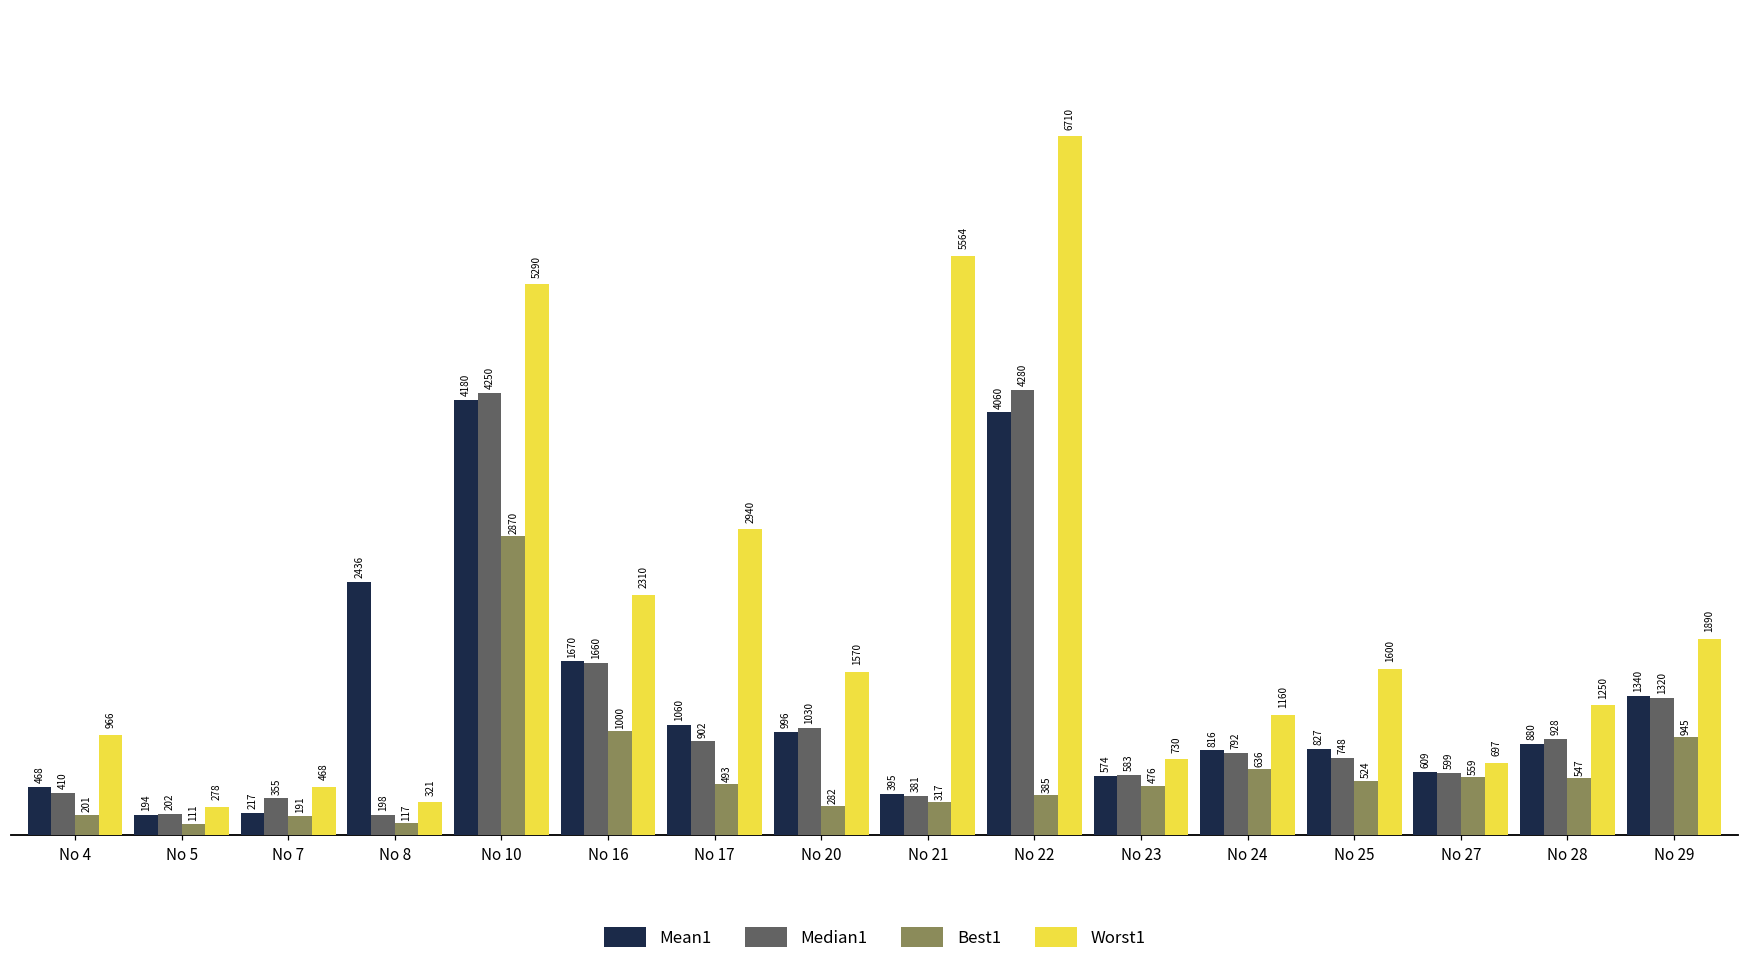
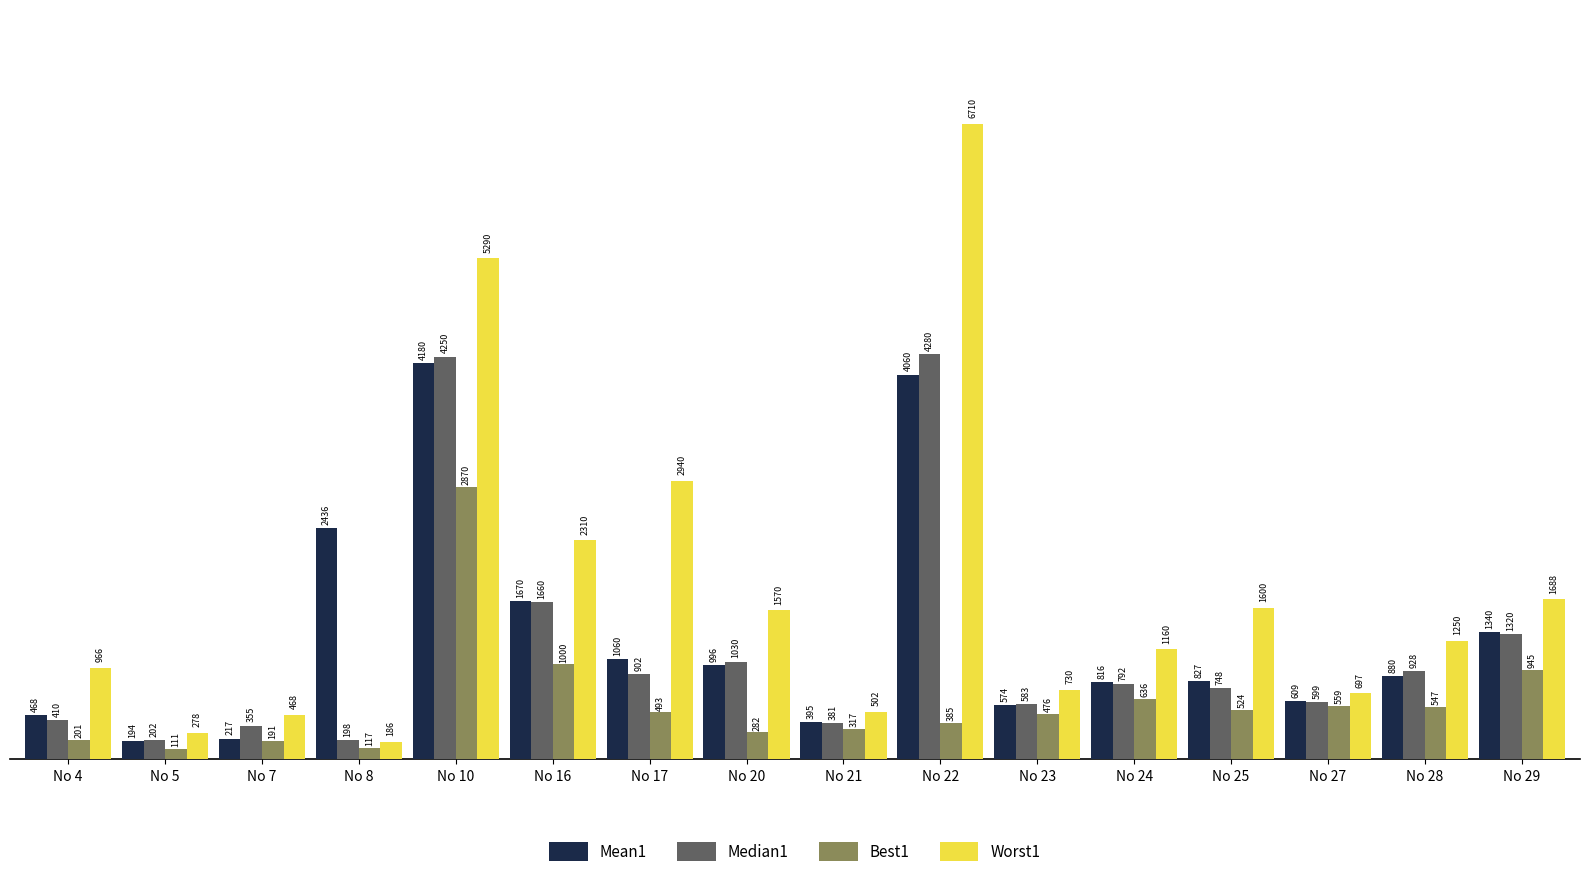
Worst1, No 8: 321 -> 186
Worst1, No 21: 5564 -> 502
Worst1, No 29: 1890 -> 1688
